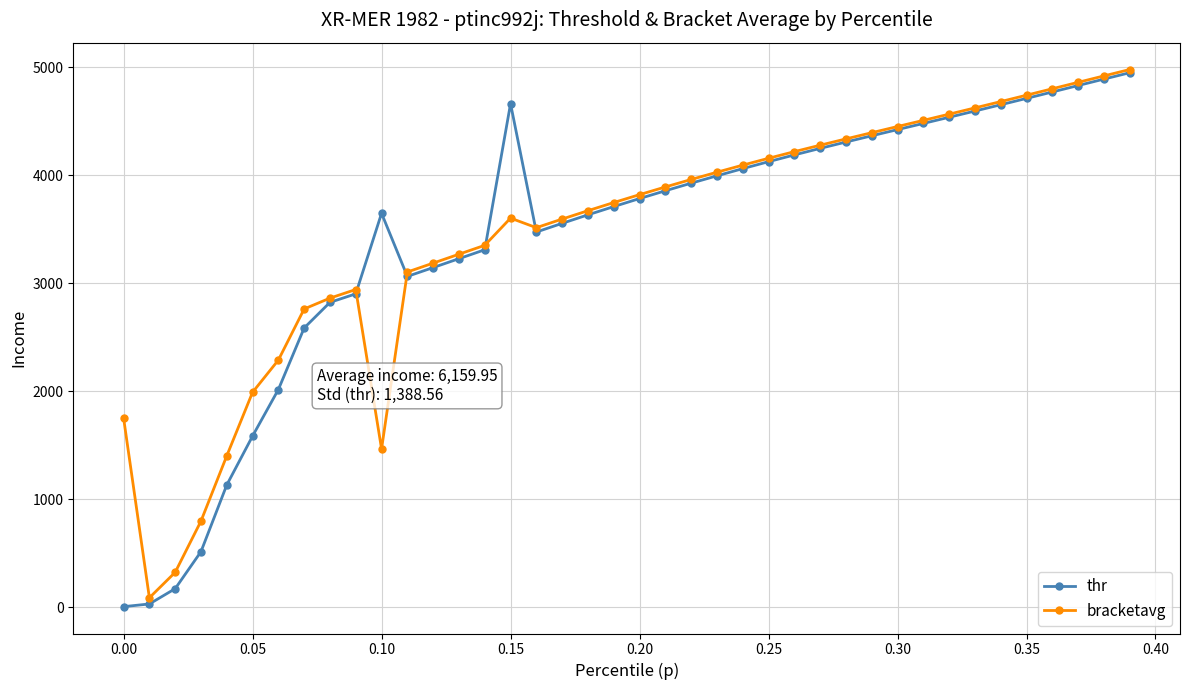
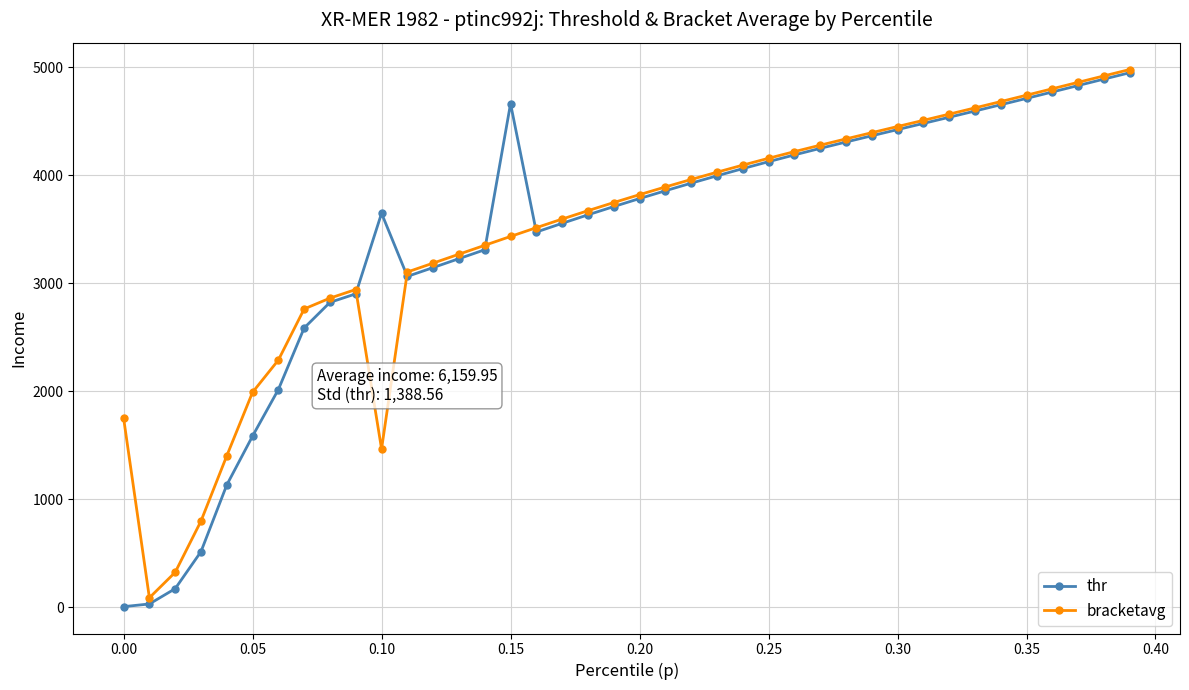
bracketavg, 0.15: 3600 -> 3430
